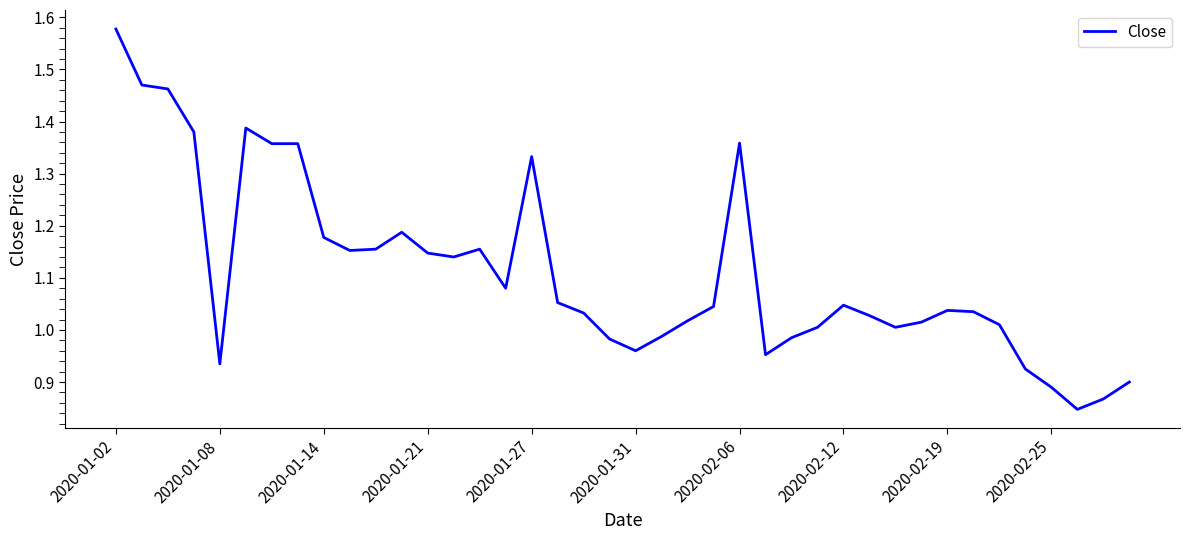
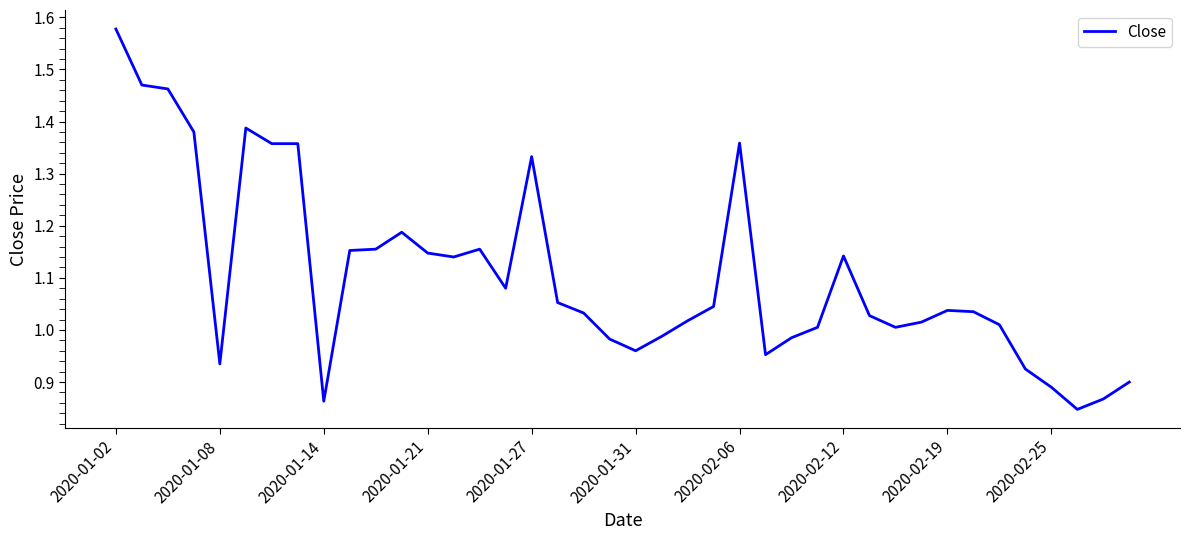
2020-01-14: 1.18 -> 0.86
2020-02-12: 1.05 -> 1.14
